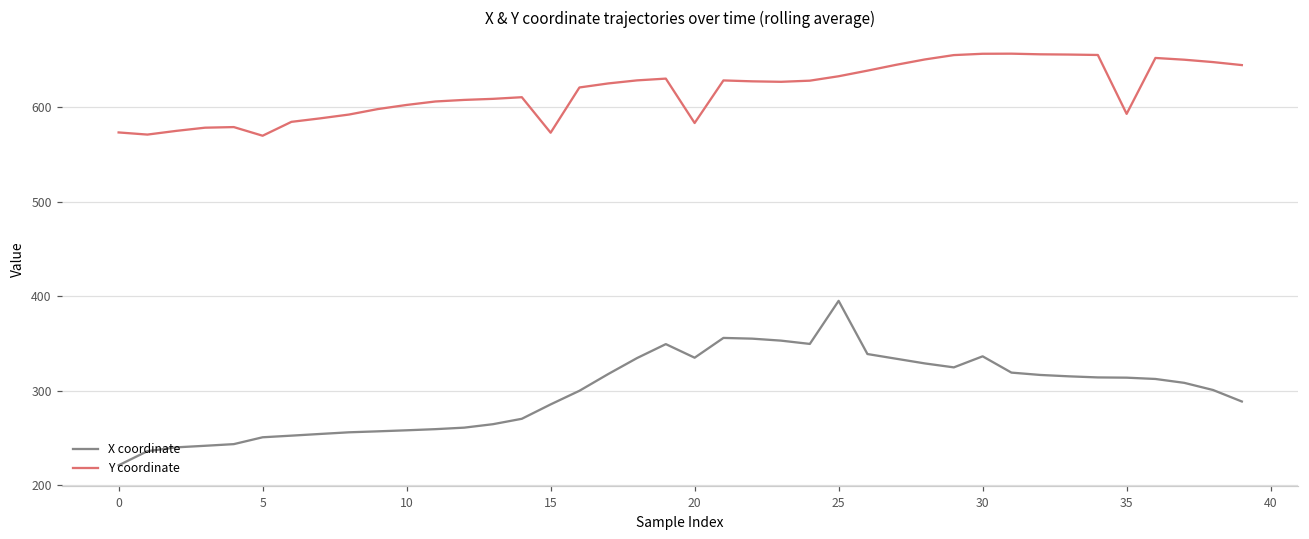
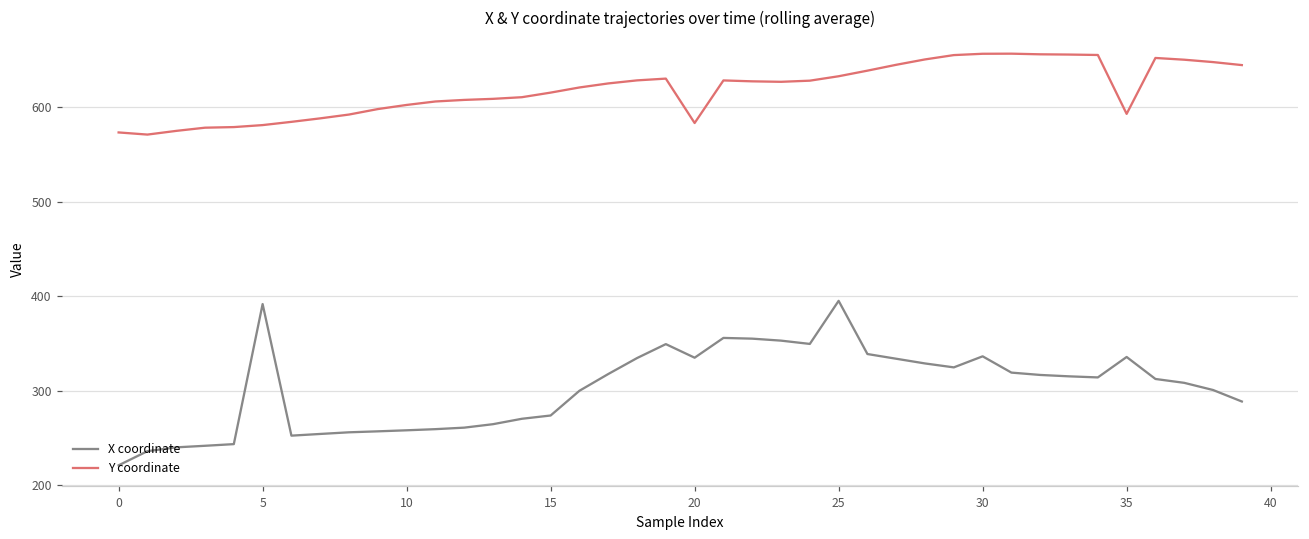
X coordinate, 5: 250 -> 390
Y coordinate, 5: 570 -> 580
X coordinate, 15: 290 -> 270
Y coordinate, 15: 570 -> 620
X coordinate, 35: 310 -> 340
